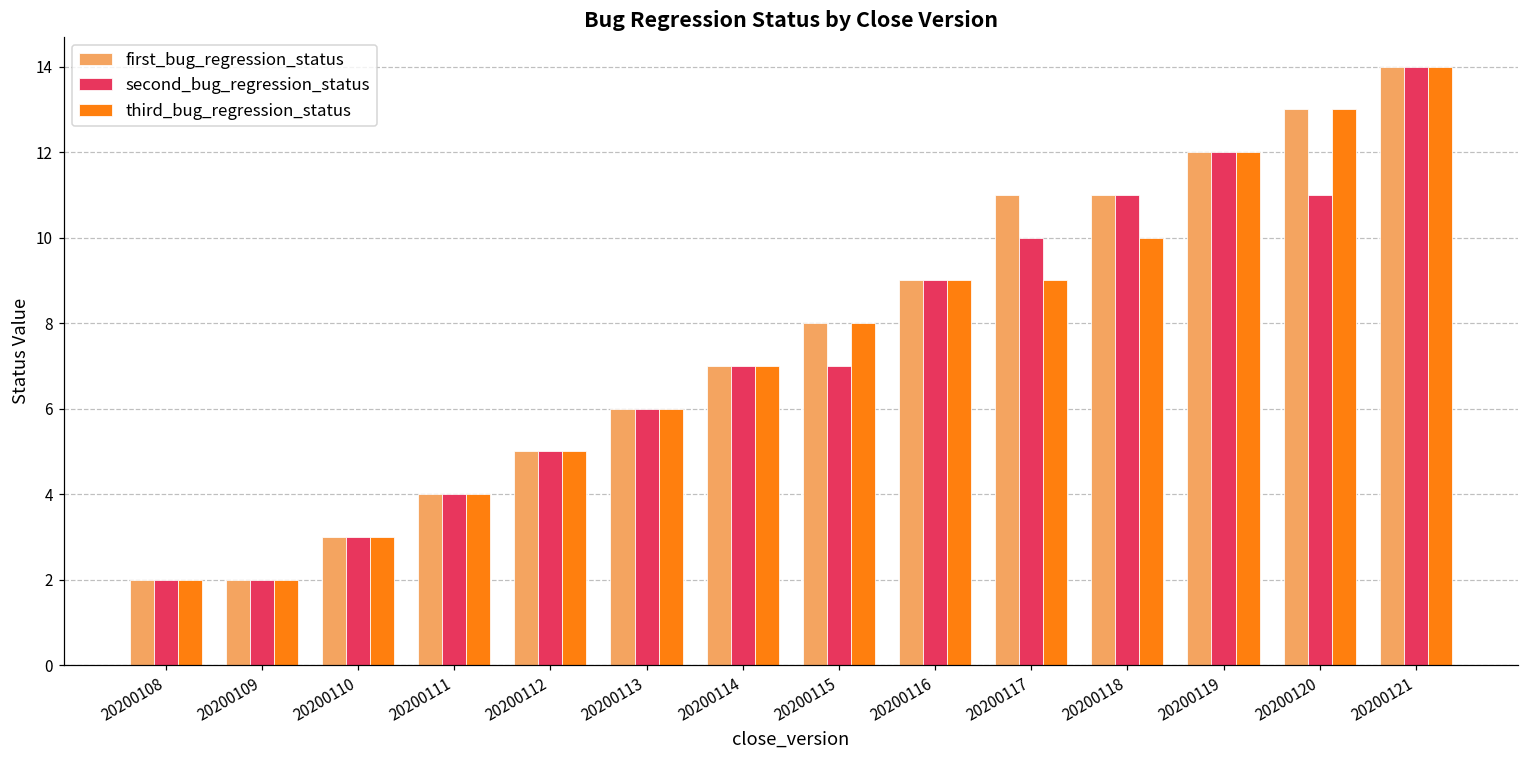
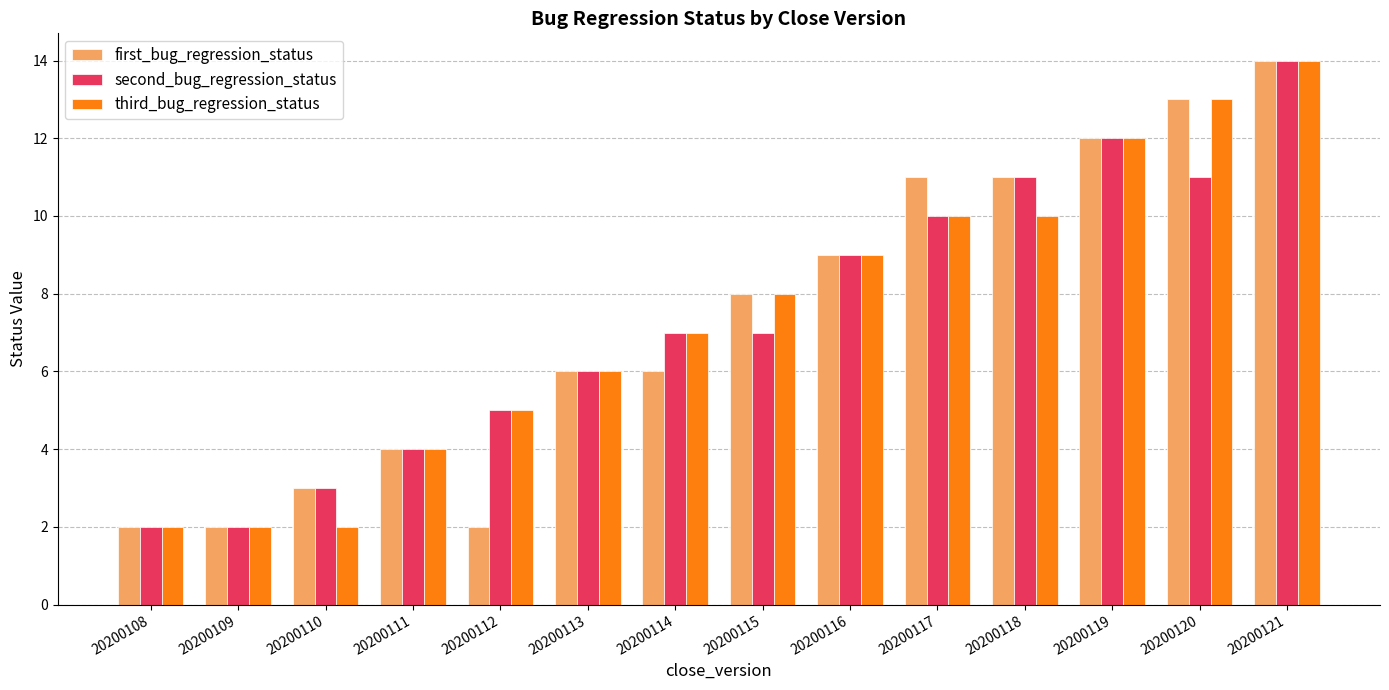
third_bug_regression_status, 20200110: 3 -> 2
first_bug_regression_status, 20200112: 5 -> 2
first_bug_regression_status, 20200114: 7 -> 6
third_bug_regression_status, 20200117: 9 -> 10
